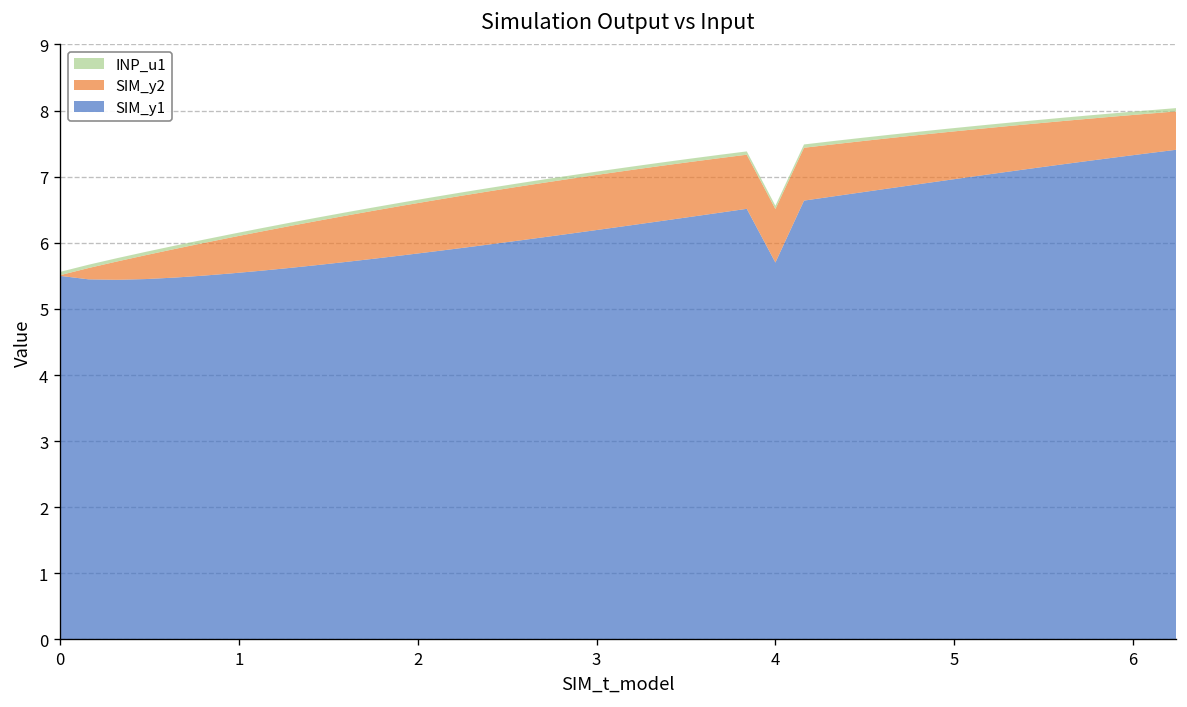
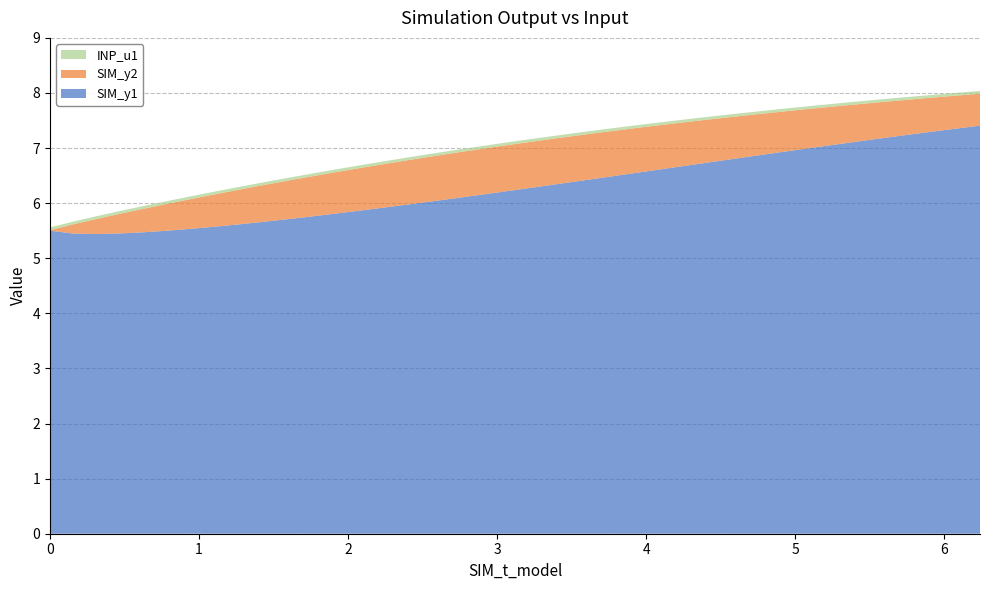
SIM_y1, 4: 5.7 -> 6.6
